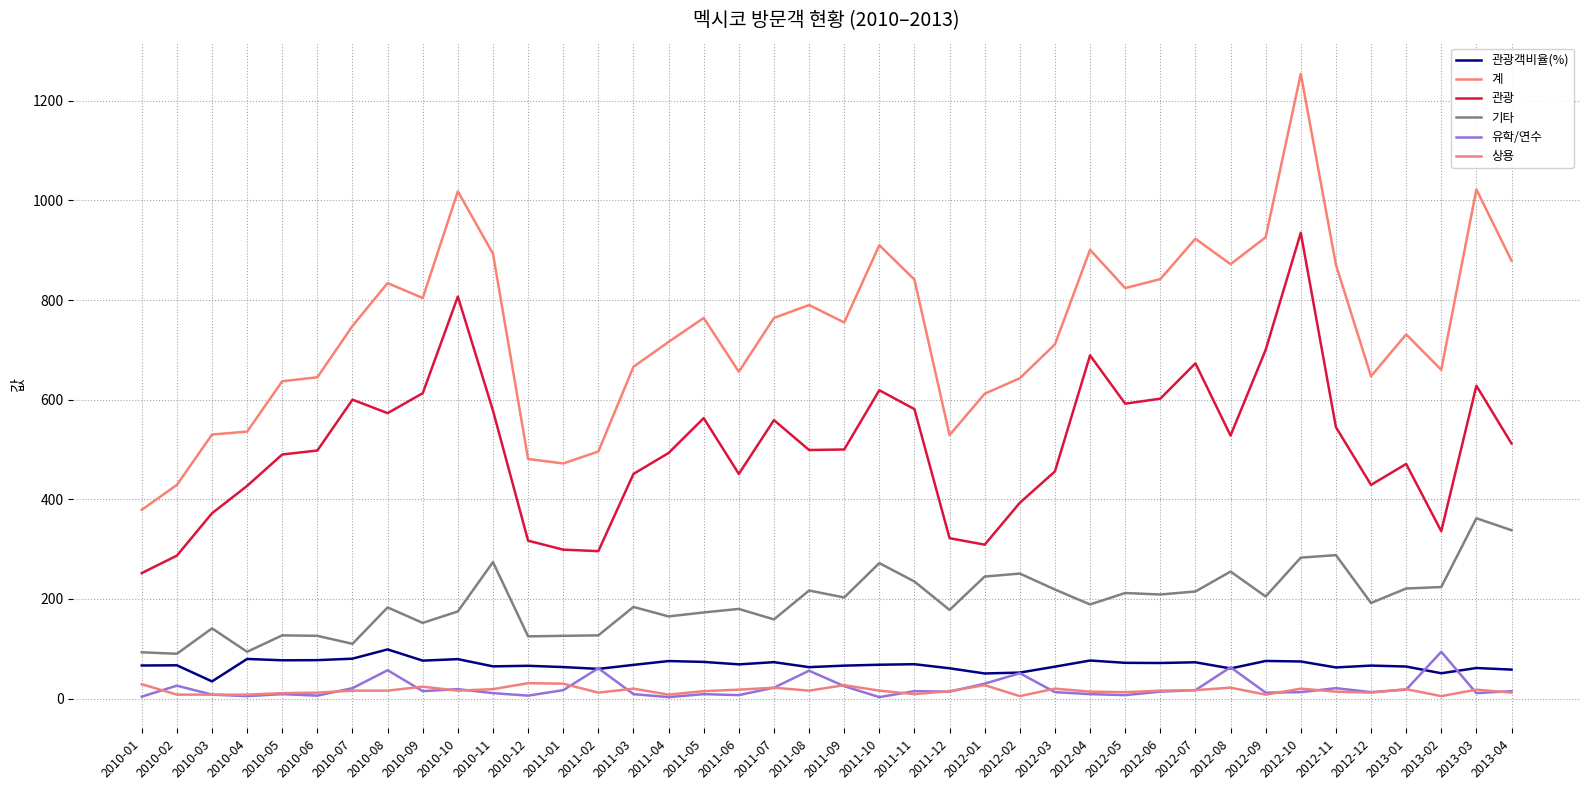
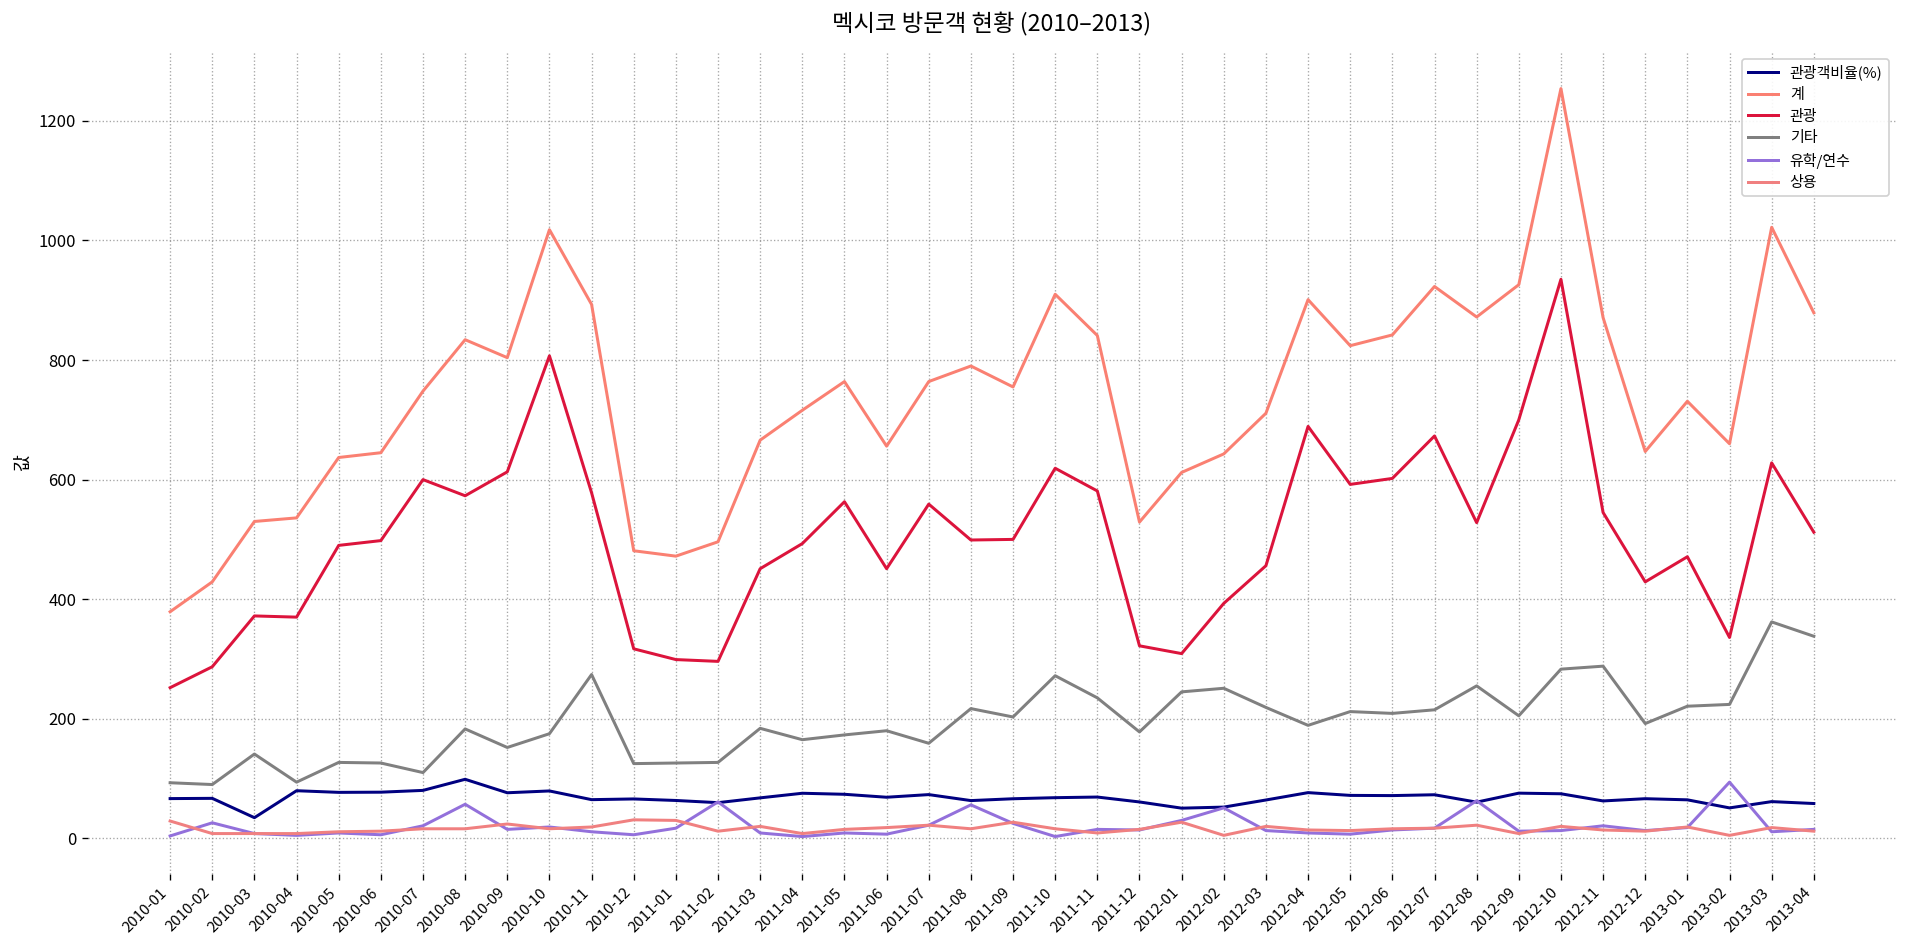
관광, 2010-04: 430 -> 370
